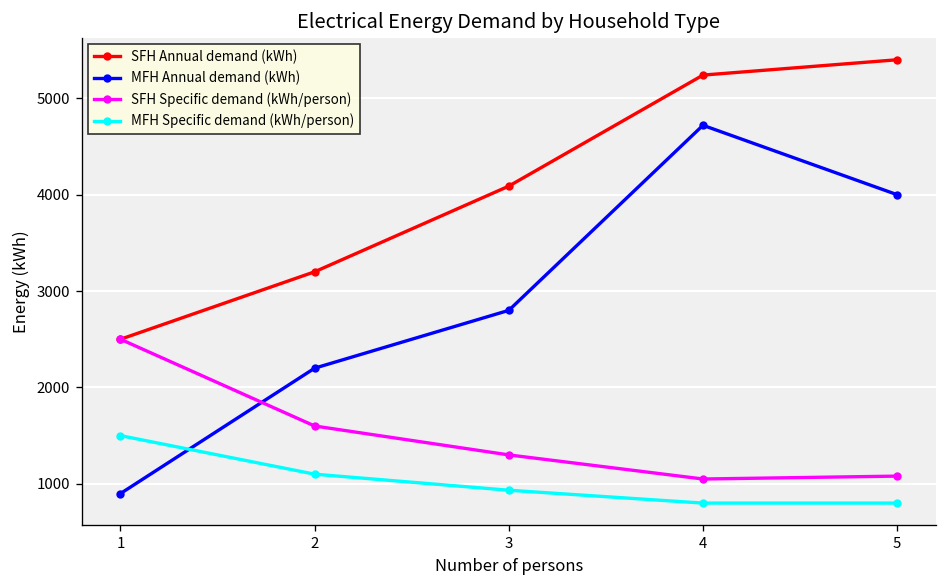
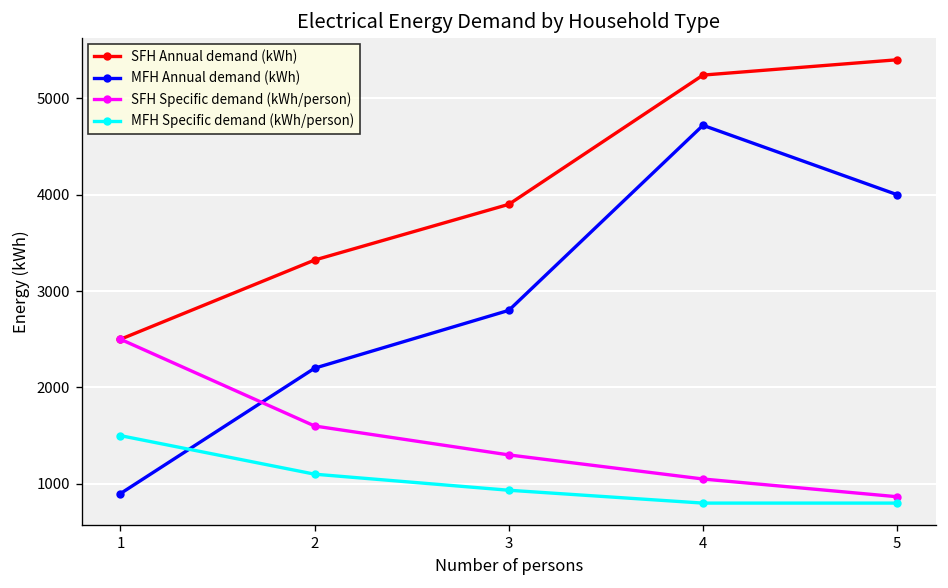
SFH Annual demand (kWh), 2: 3200 -> 3300
SFH Annual demand (kWh), 3: 4100 -> 3900
SFH Specific demand (kWh/person), 5: 1100 -> 900
